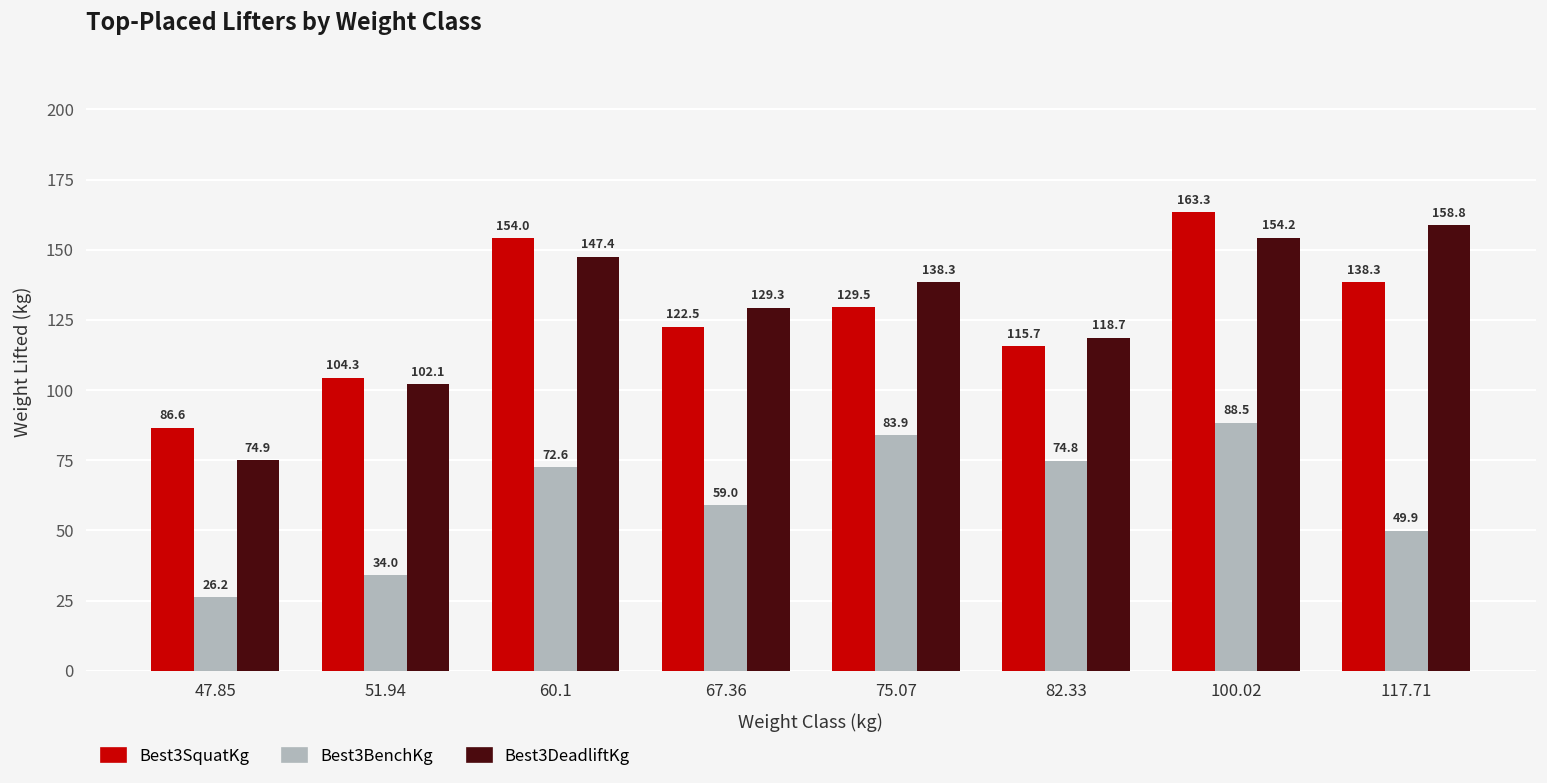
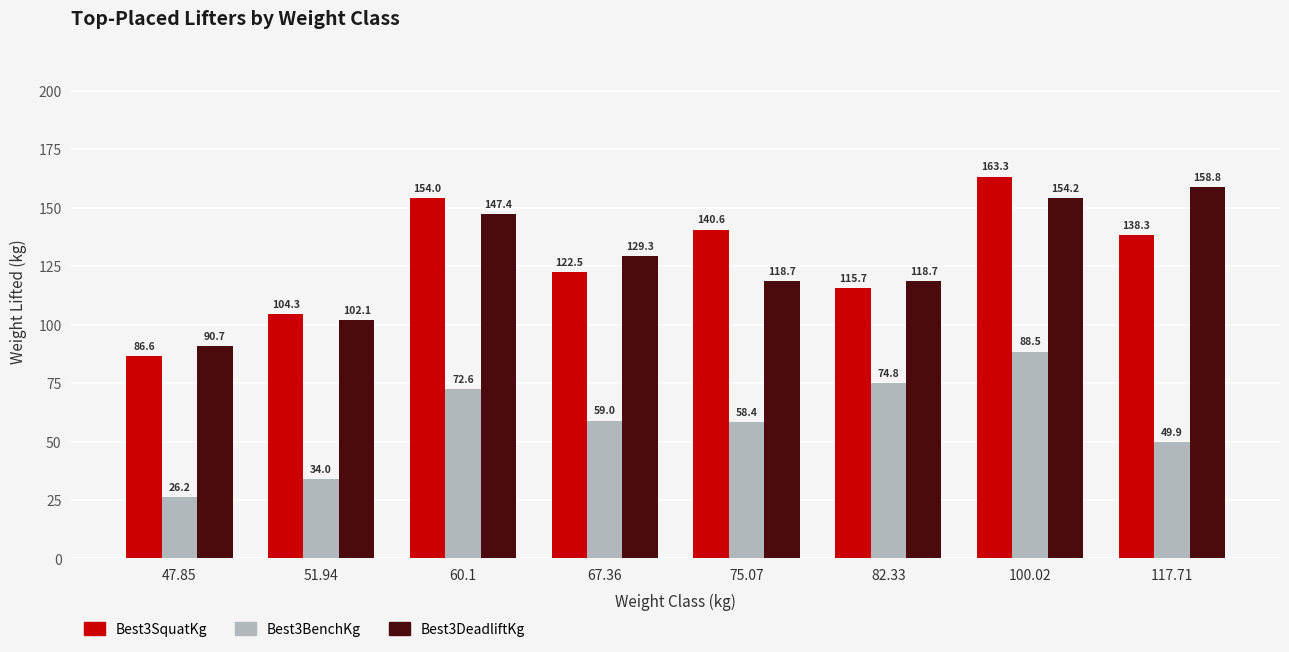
Best3DeadliftKg, 47.85: 74.9 -> 90.7
Best3SquatKg, 75.07: 129.5 -> 140.6
Best3BenchKg, 75.07: 83.9 -> 58.4
Best3DeadliftKg, 75.07: 138.3 -> 118.7
